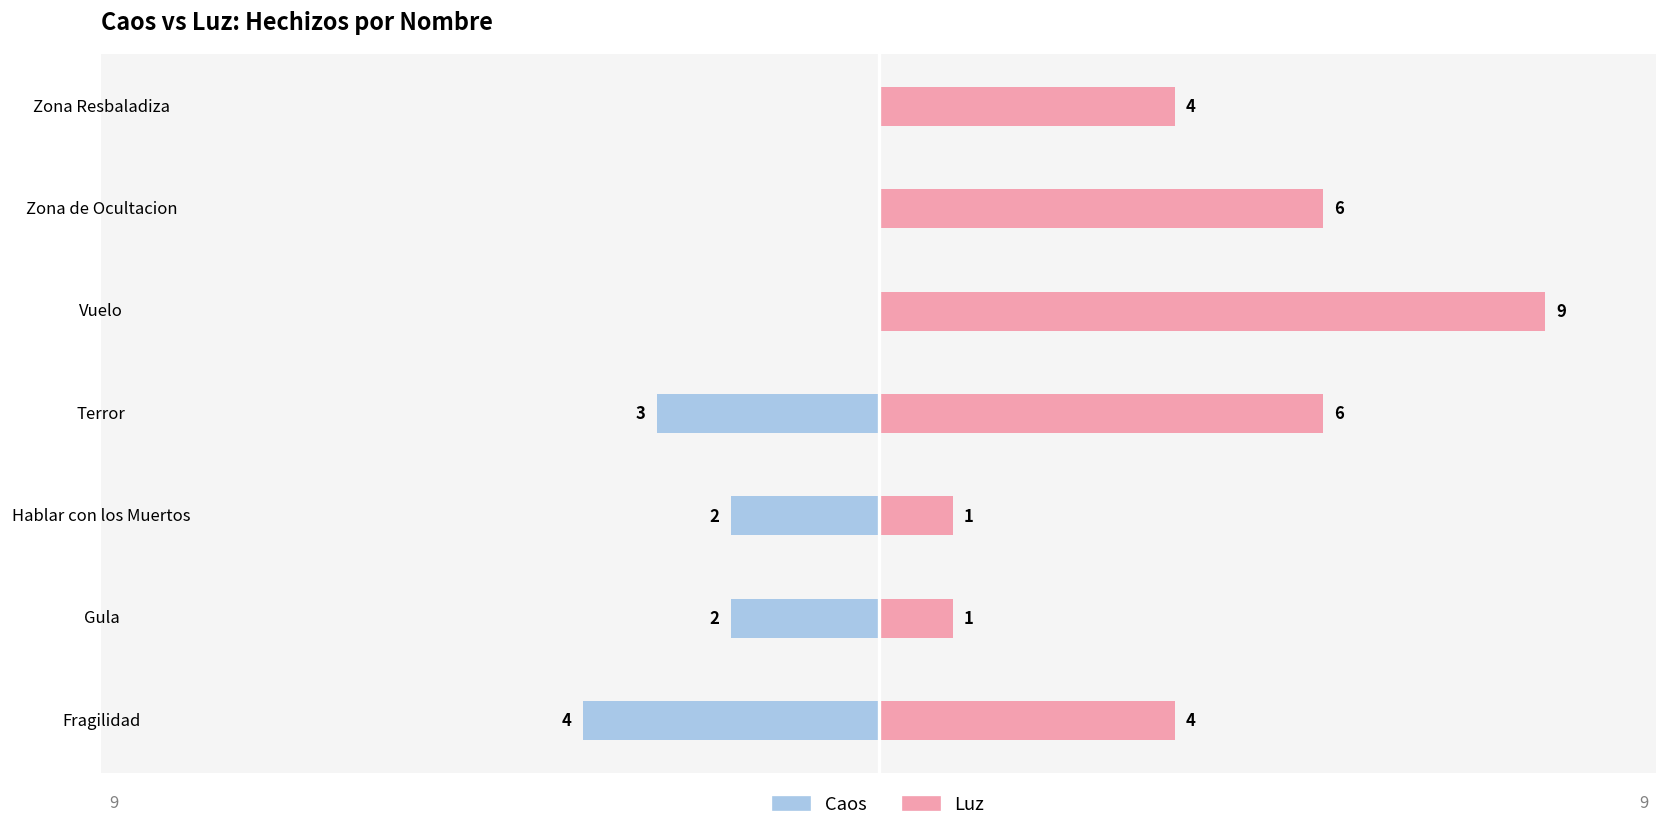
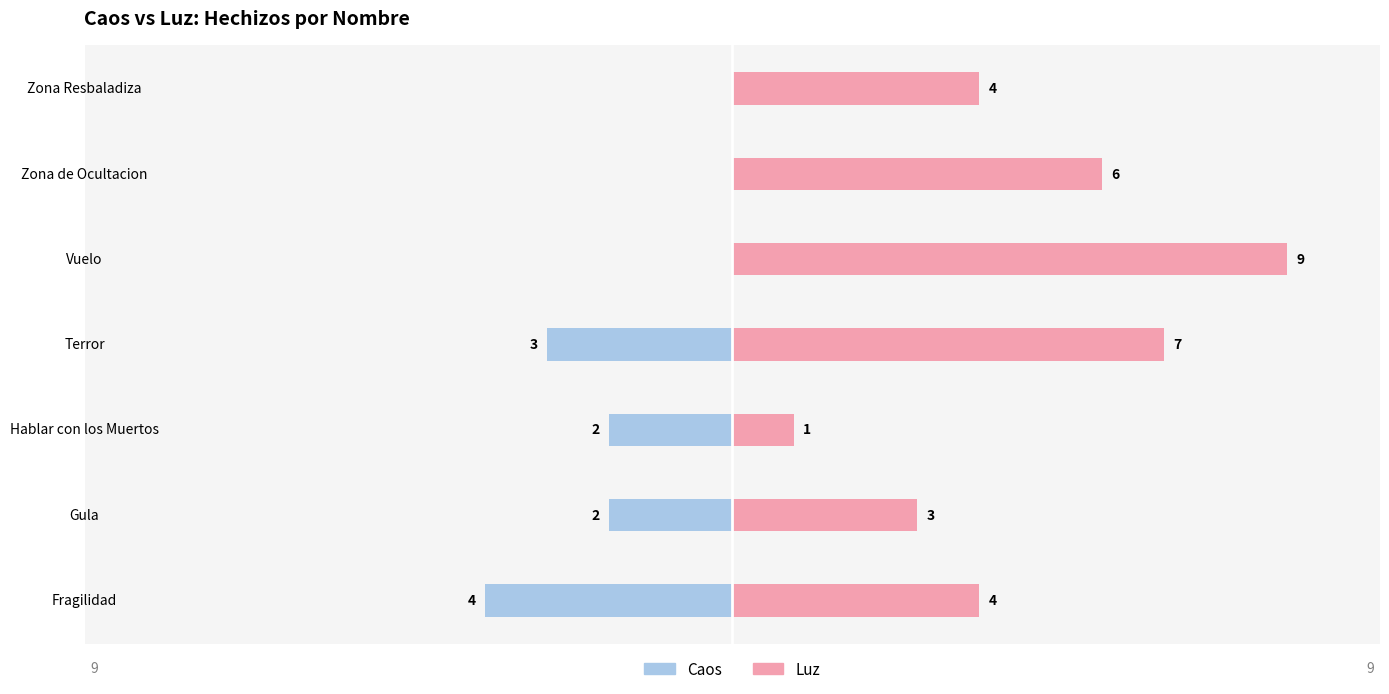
Luz, Terror: 6 -> 7
Luz, Gula: 1 -> 3
